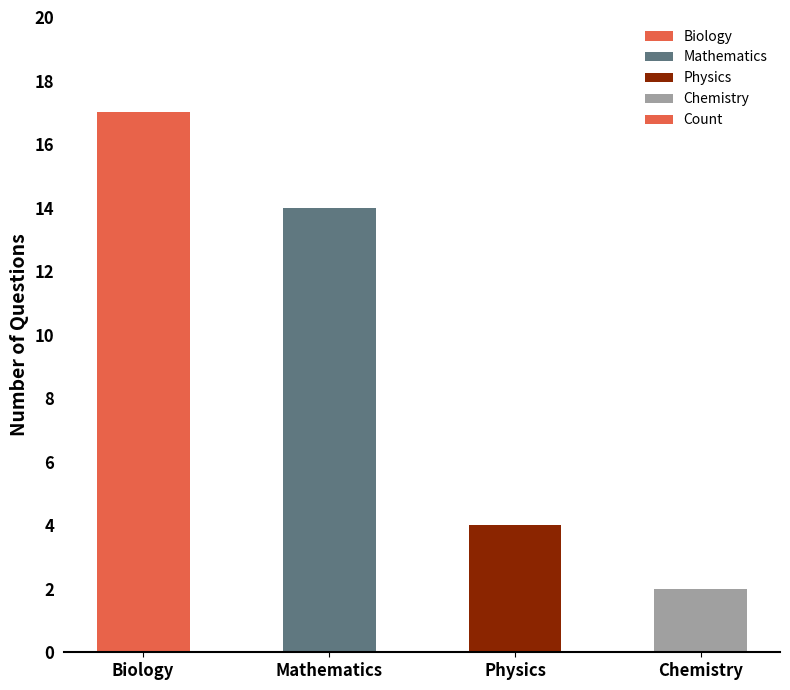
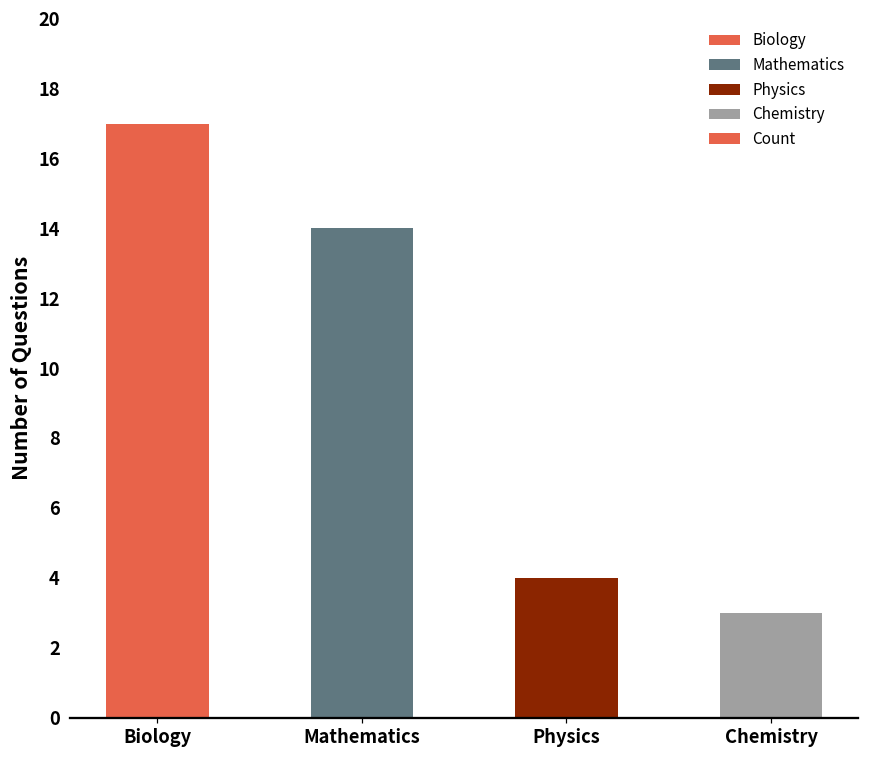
Chemistry: 2 -> 3
